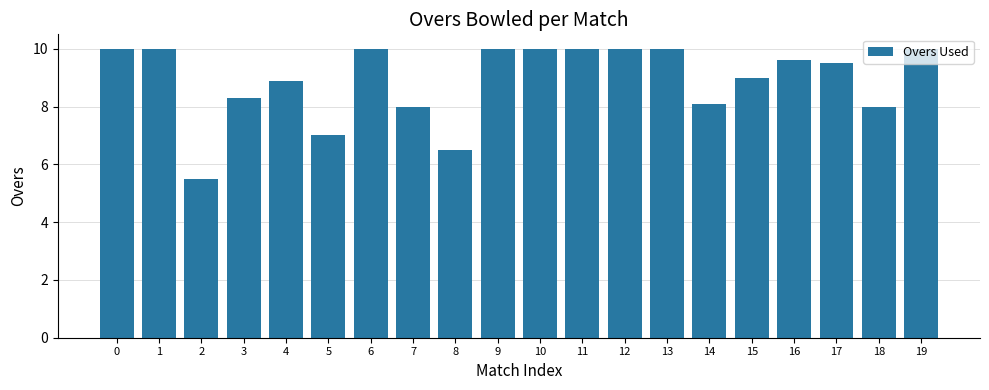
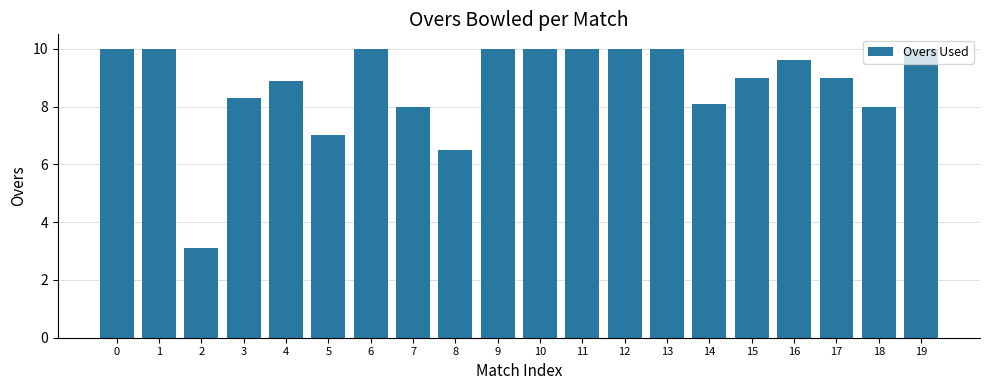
2: 5.5 -> 3.1
17: 9.5 -> 9.0
